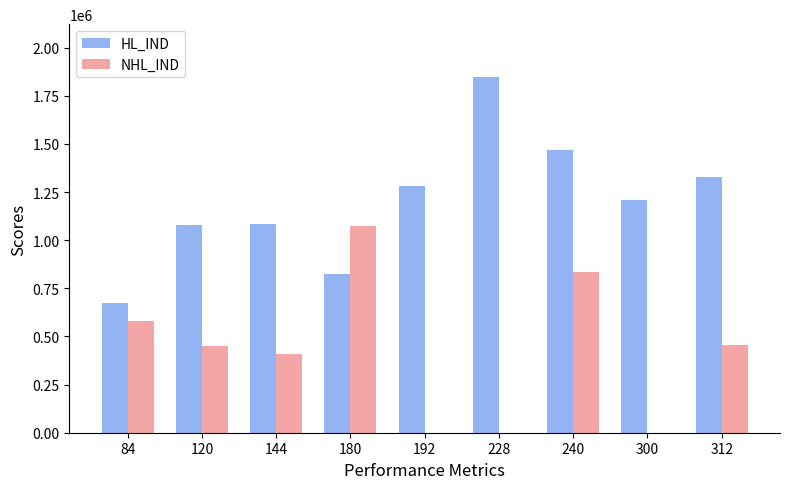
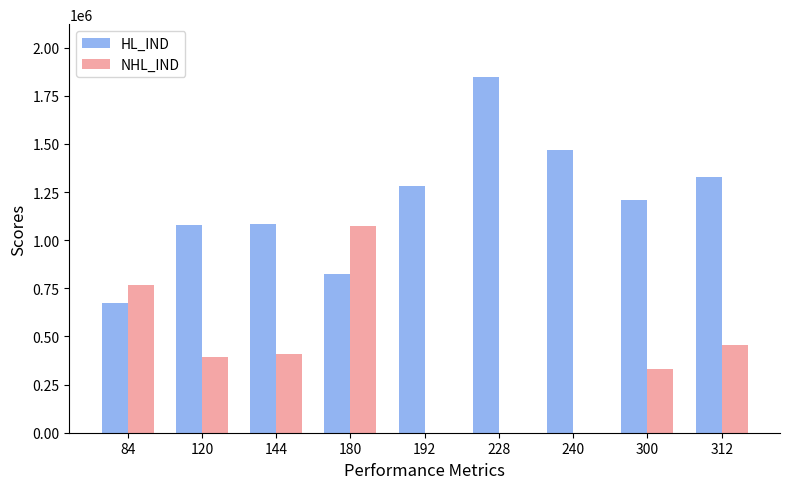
NHL_IND, 84: 580000 -> 760000
NHL_IND, 120: 450000 -> 390000
NHL_IND, 240: 830000 -> 0
NHL_IND, 300: 0 -> 330000
